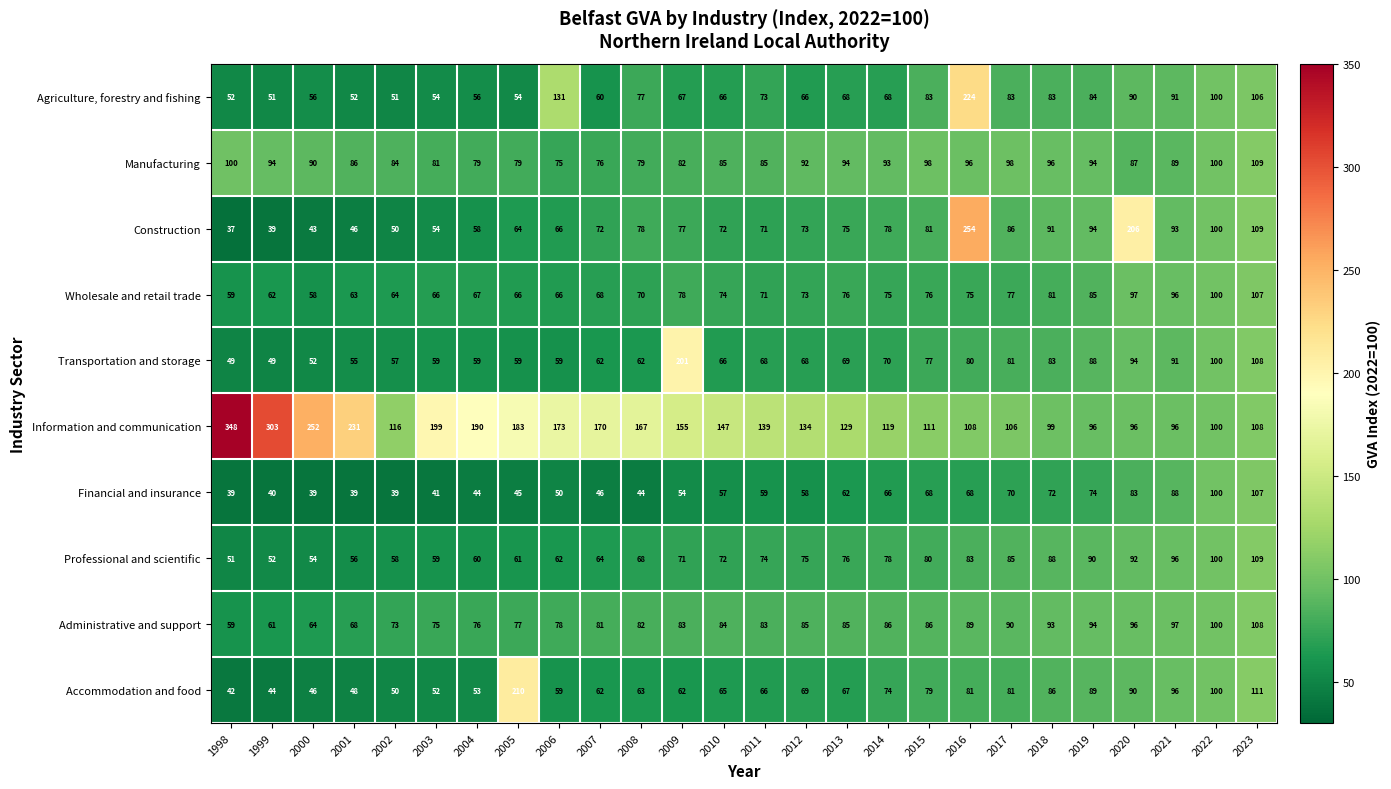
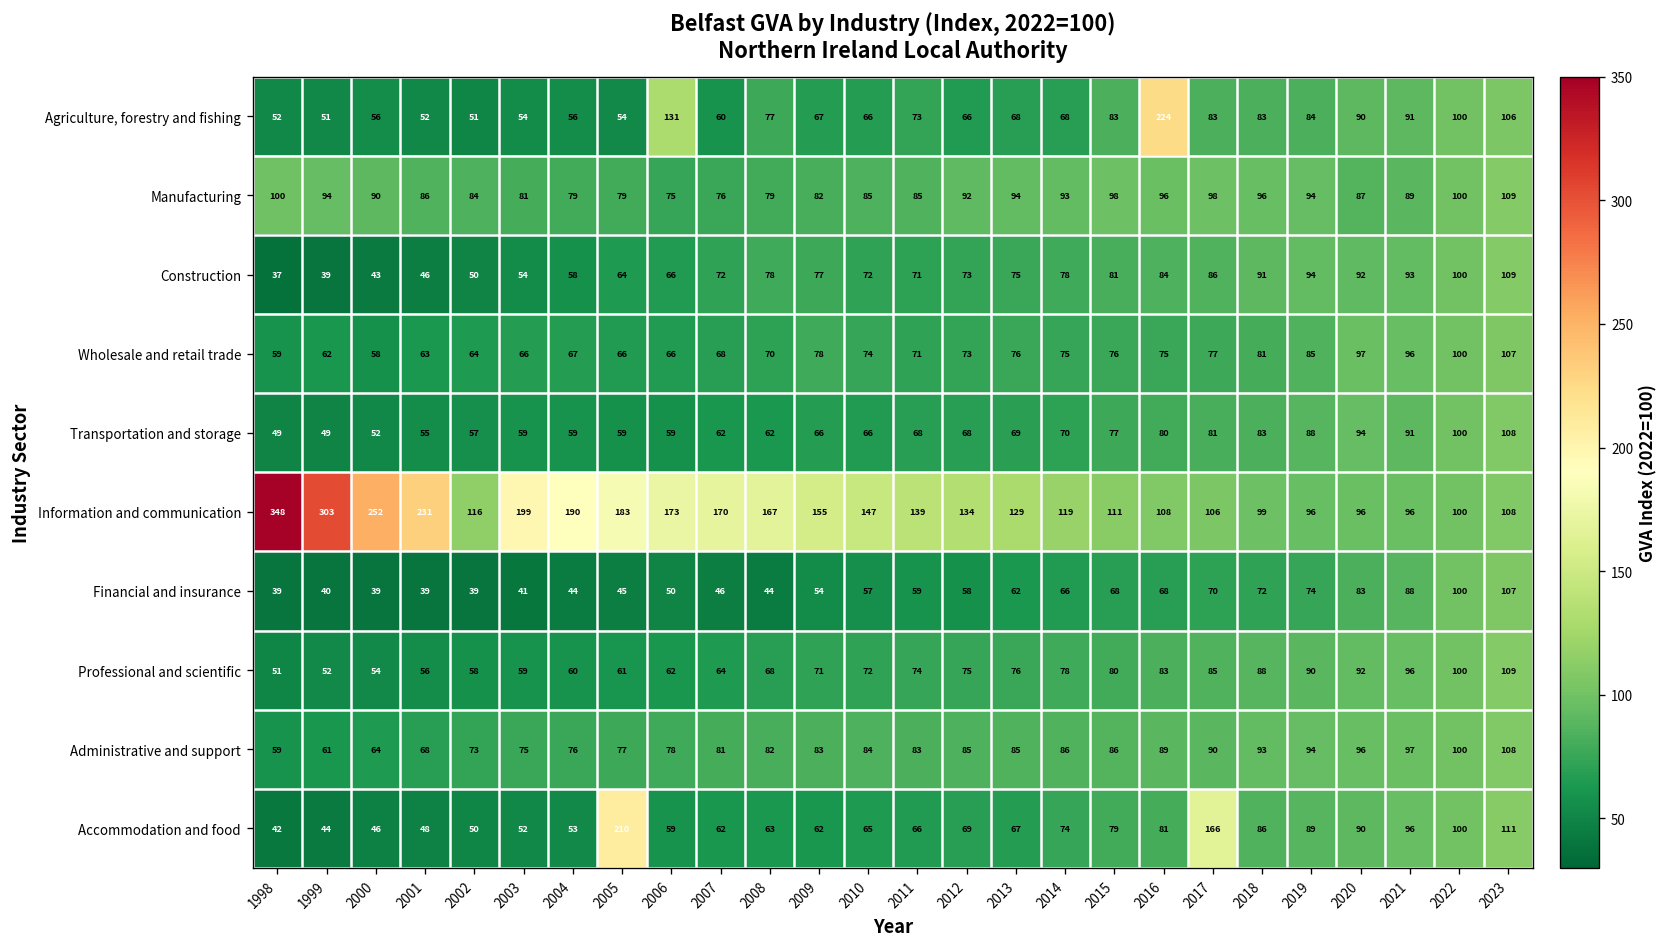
Construction, 2016: 254 -> 84
Construction, 2020: 206 -> 92
Transportation and storage, 2009: 201 -> 66
Accommodation and food, 2017: 81 -> 166
